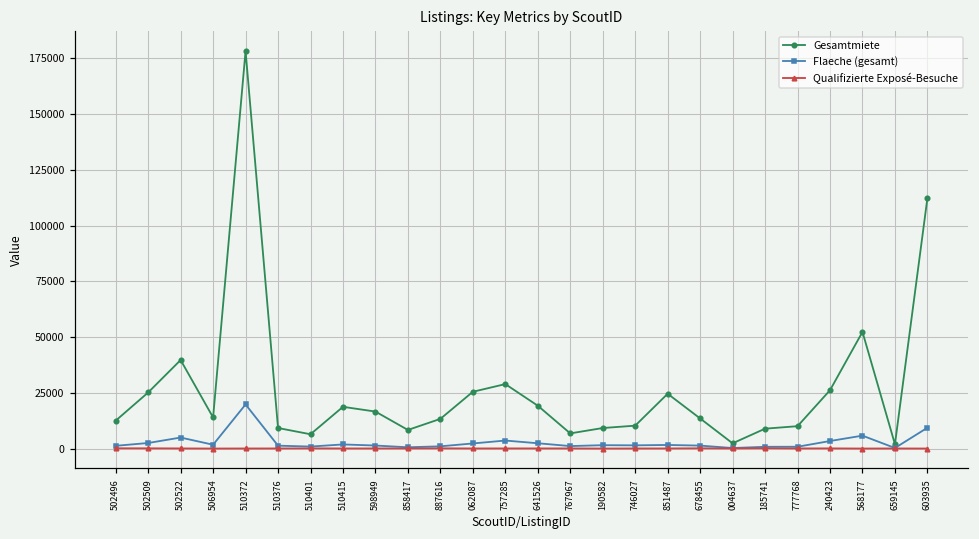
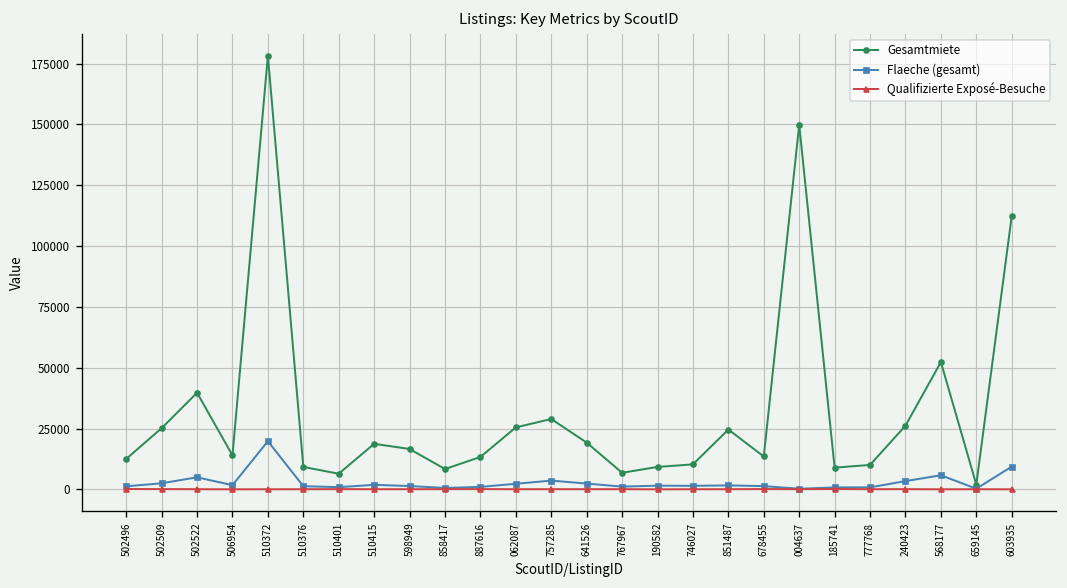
Gesamtmiete, 004637: 2000 -> 150000
